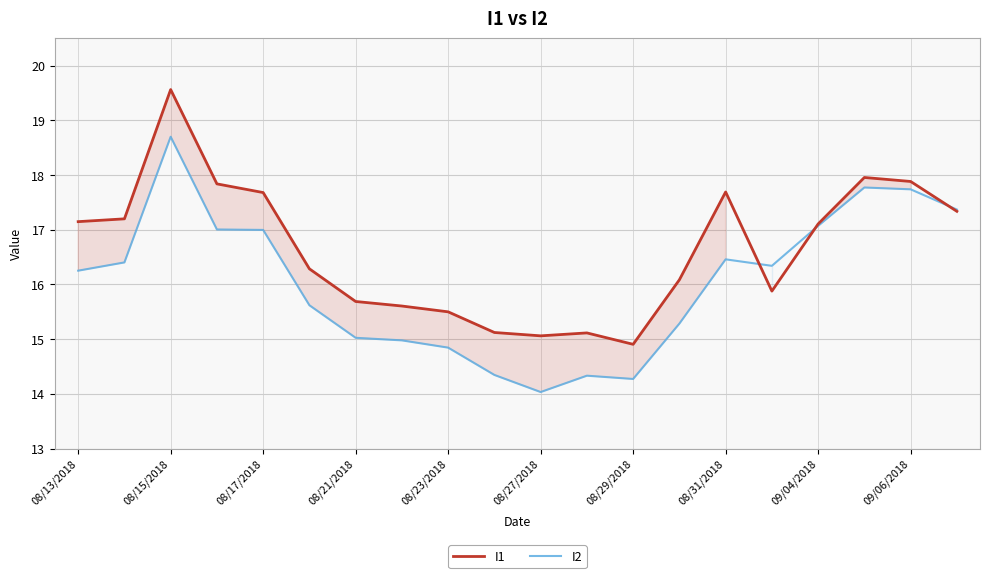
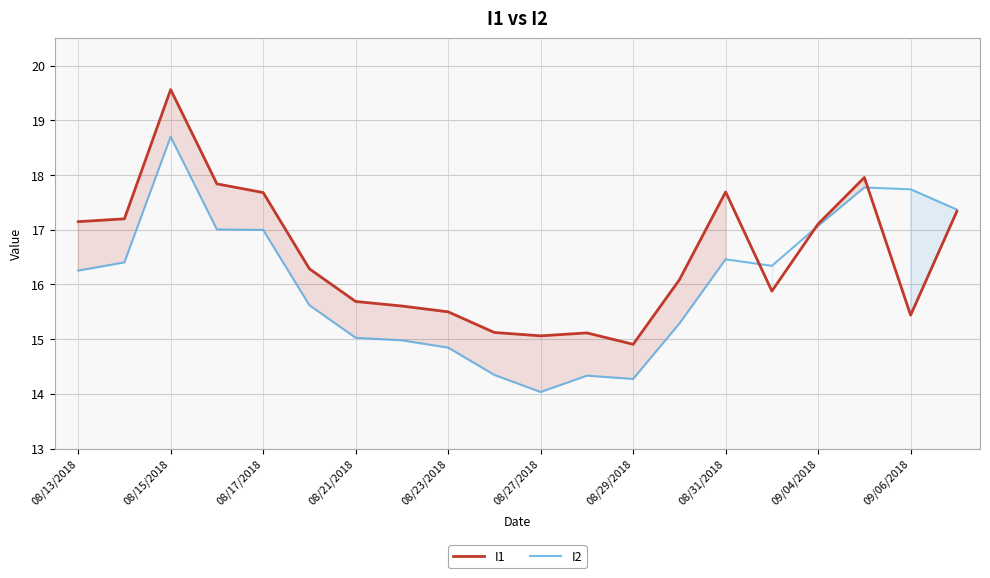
I1, 09/06/2018: 17.9 -> 15.4
